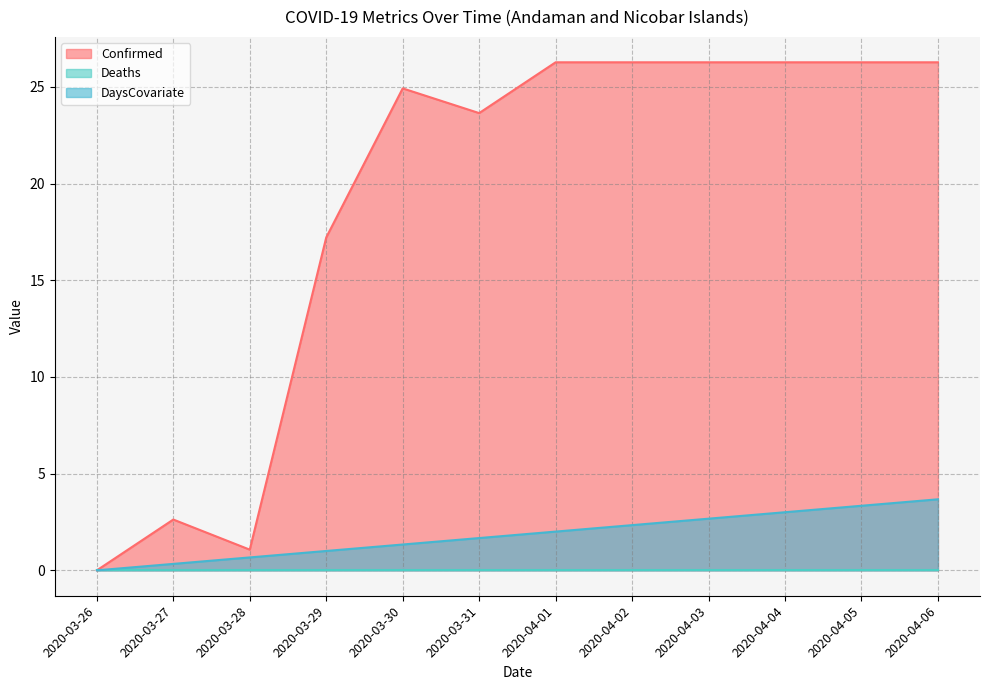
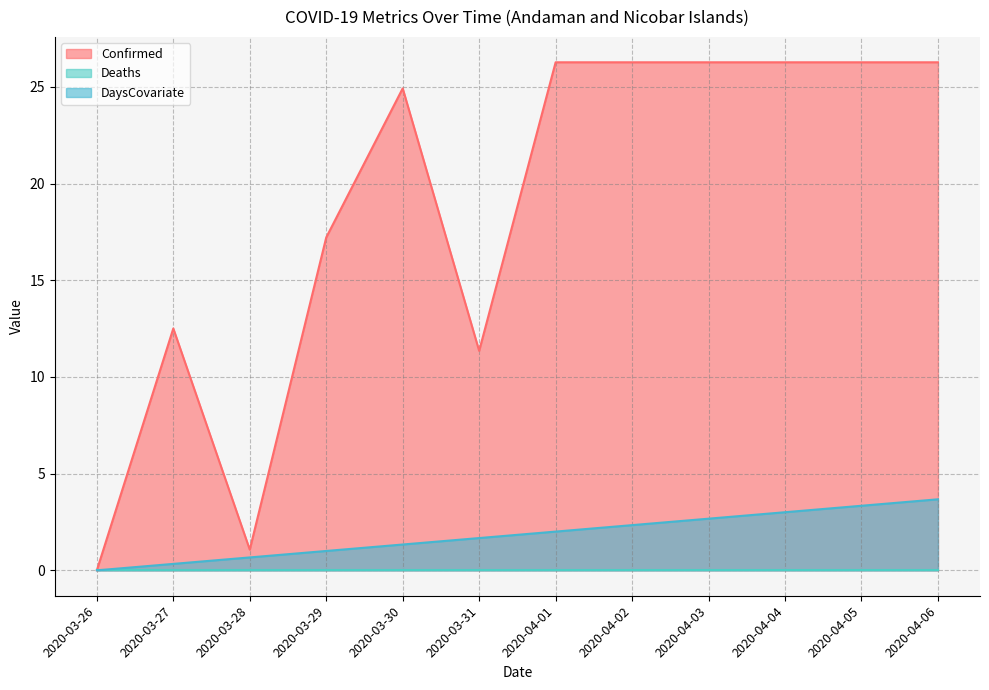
Confirmed, 2020-03-27: 2.6 -> 12.5
Confirmed, 2020-03-31: 23.6 -> 11.4
